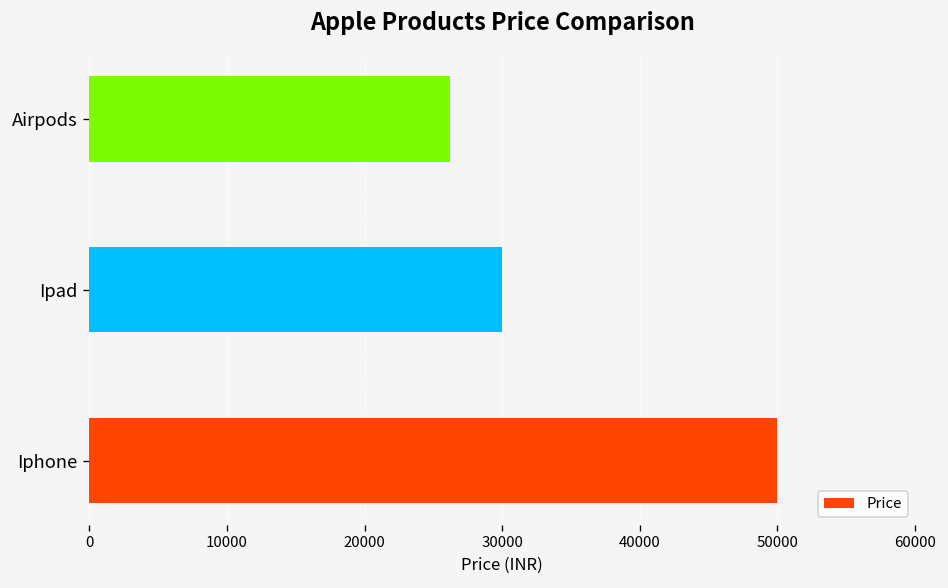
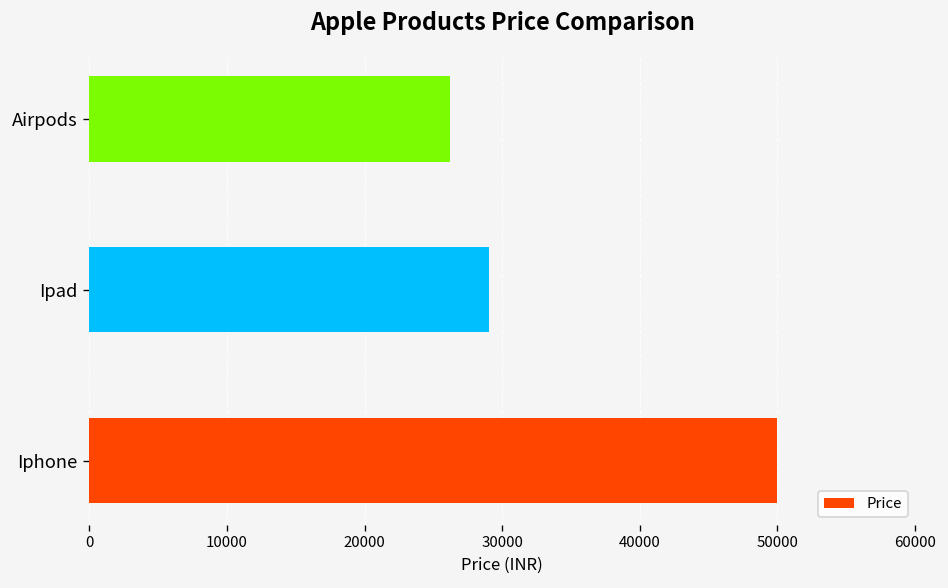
Ipad: 30000 -> 29000
